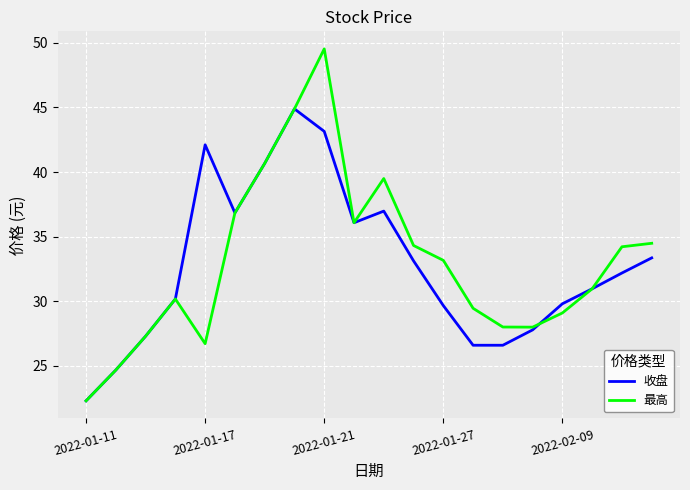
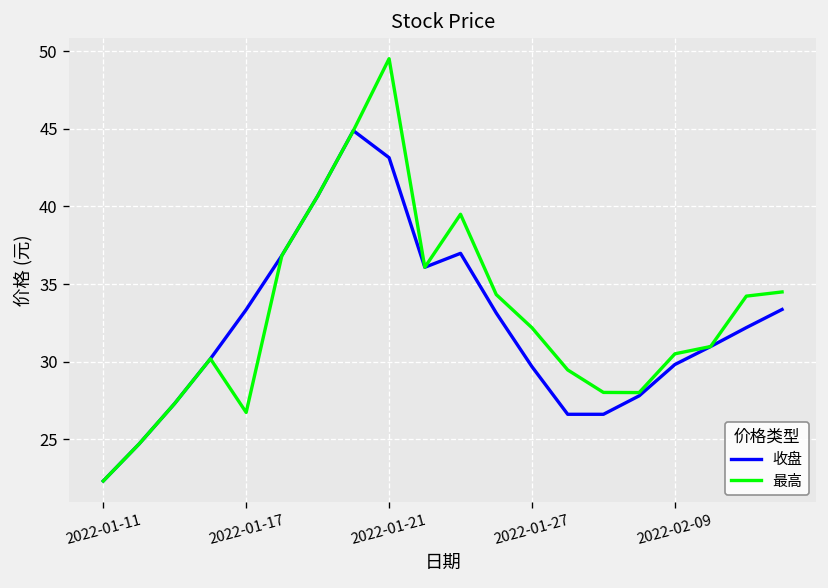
收盘, 2022-01-17: 42.1 -> 33.4
最高, 2022-01-27: 33.2 -> 32.2
最高, 2022-02-09: 29.1 -> 30.5
